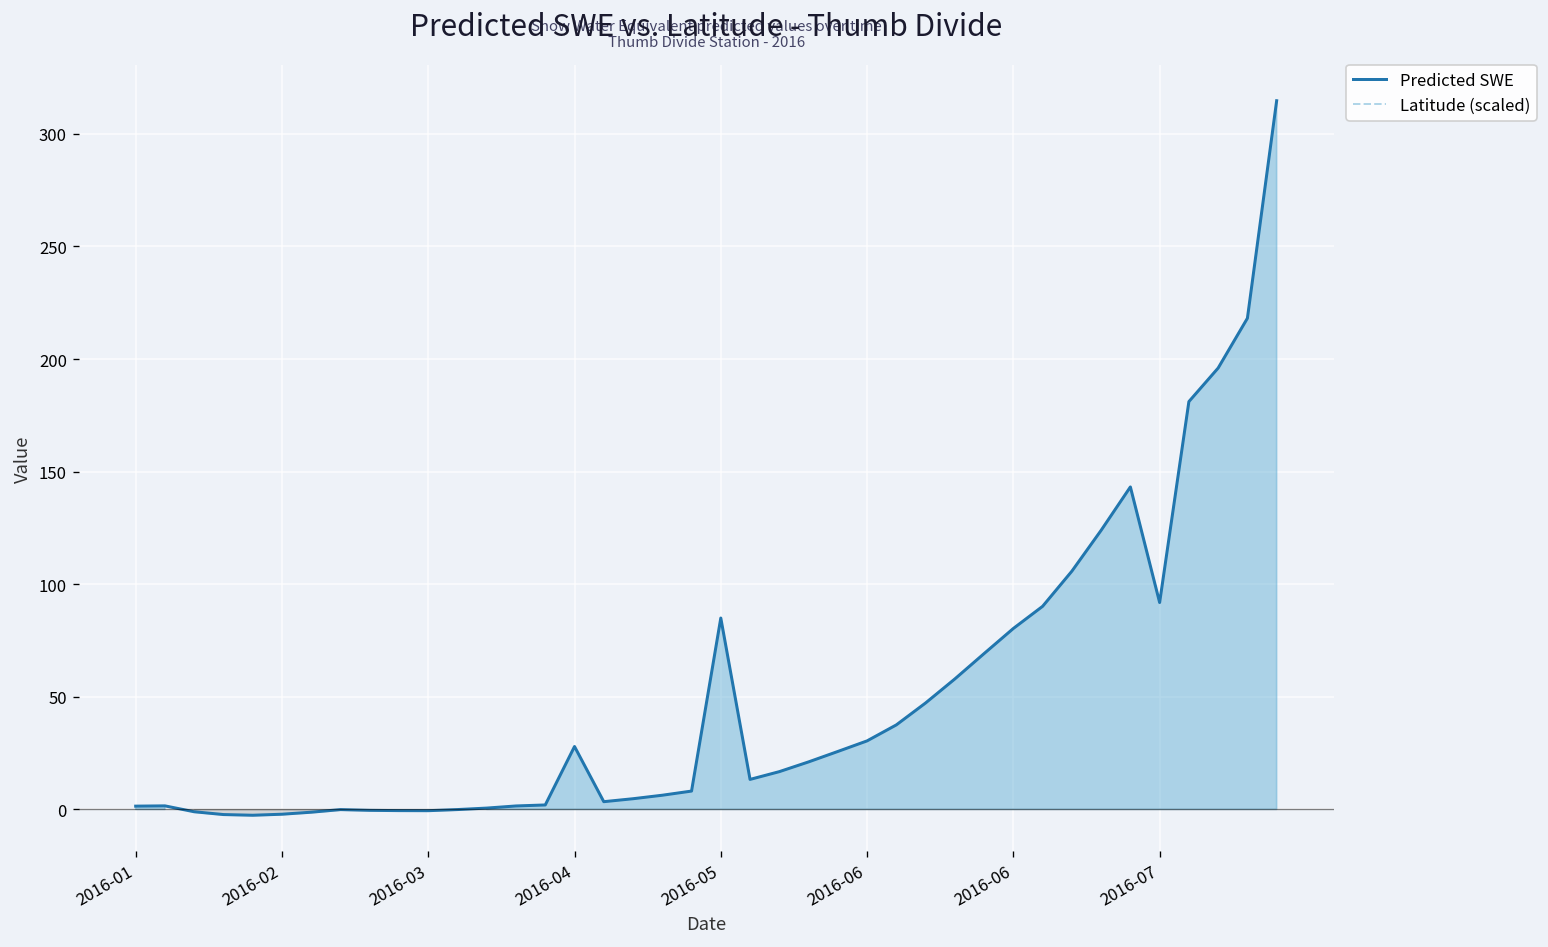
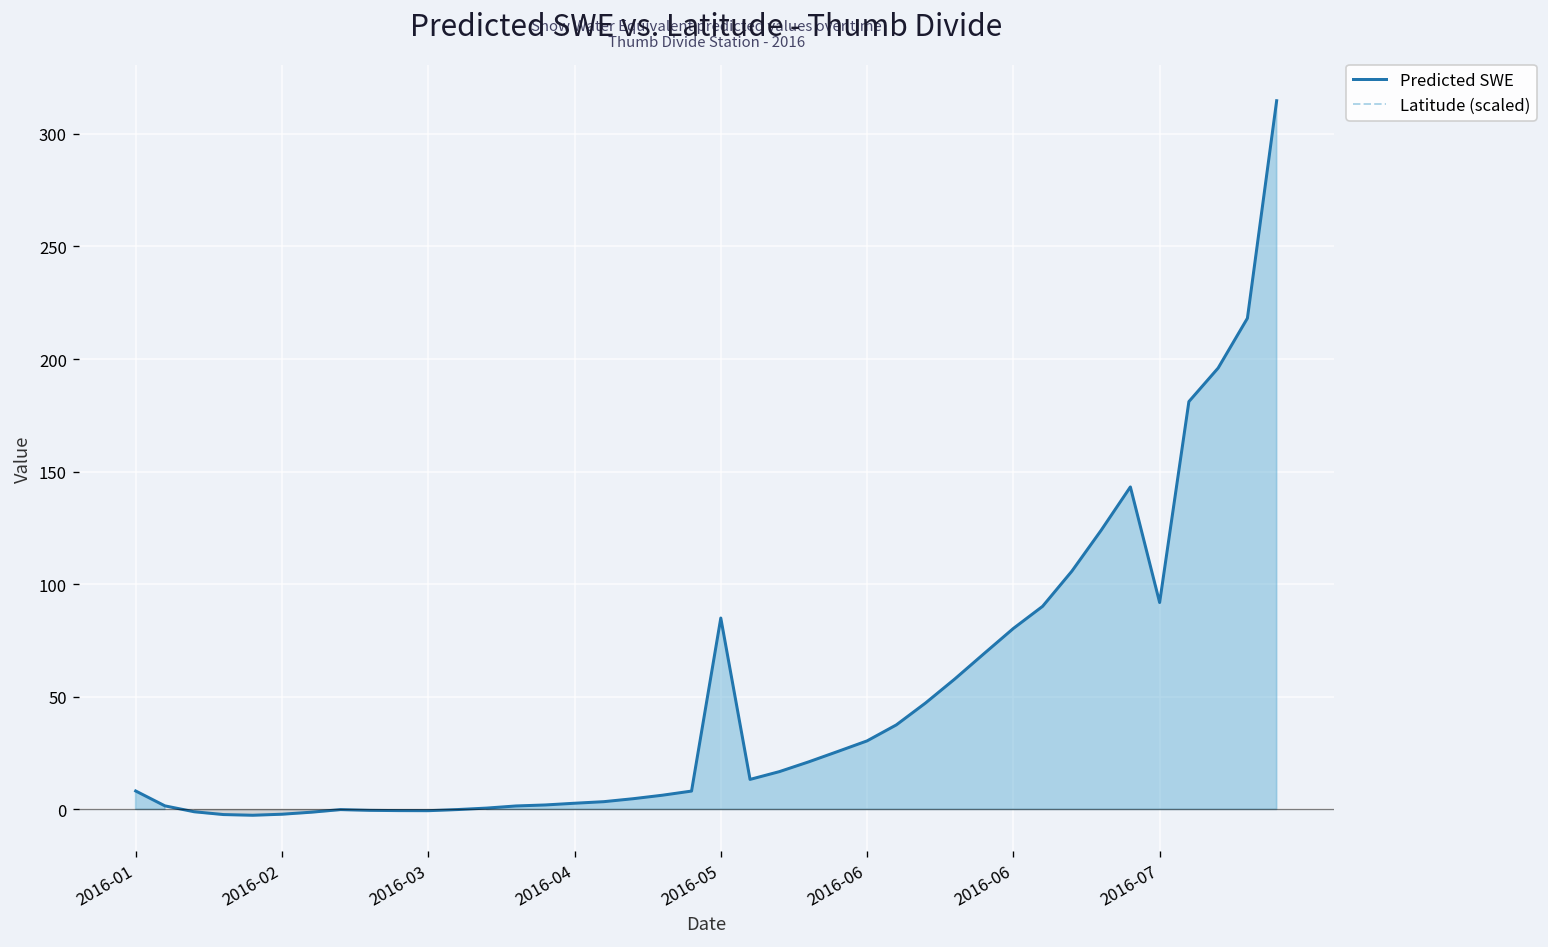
Predicted SWE, 2016-01: 1 -> 8
Predicted SWE, 2016-04: 28 -> 3
